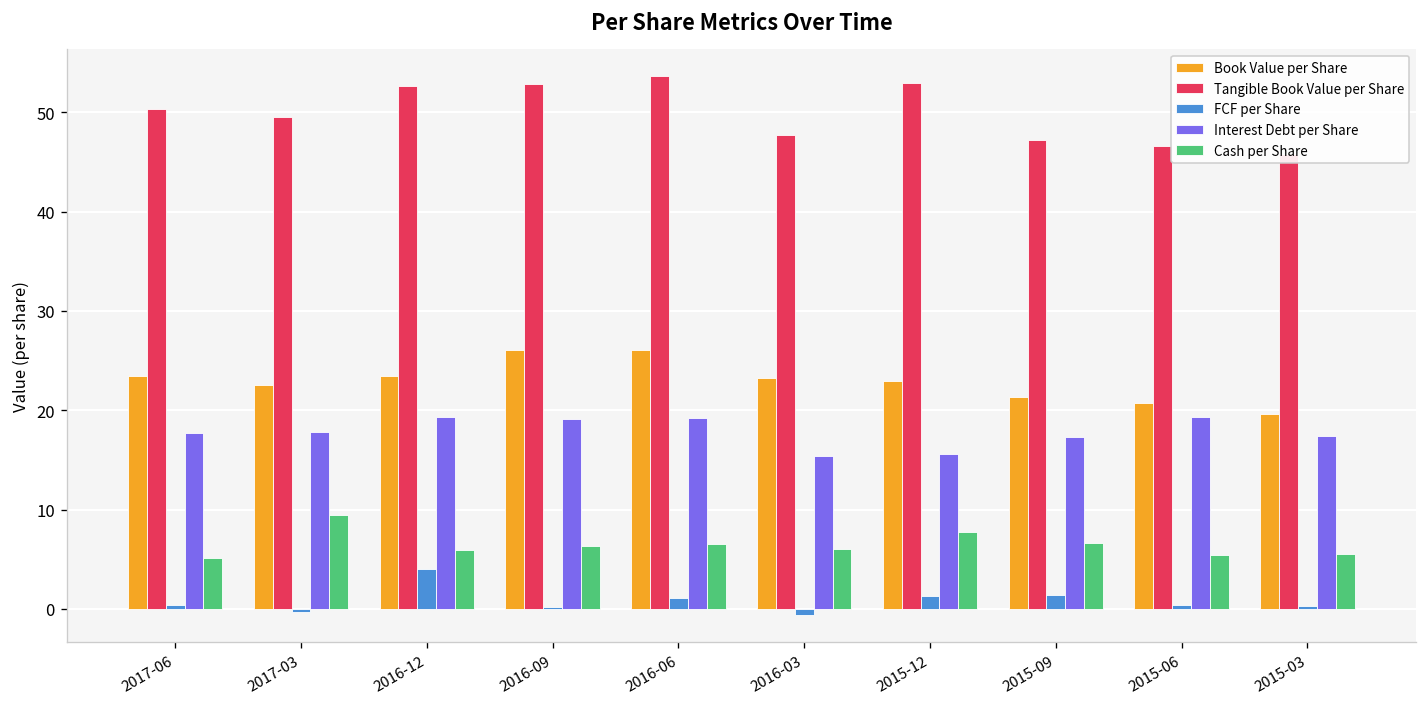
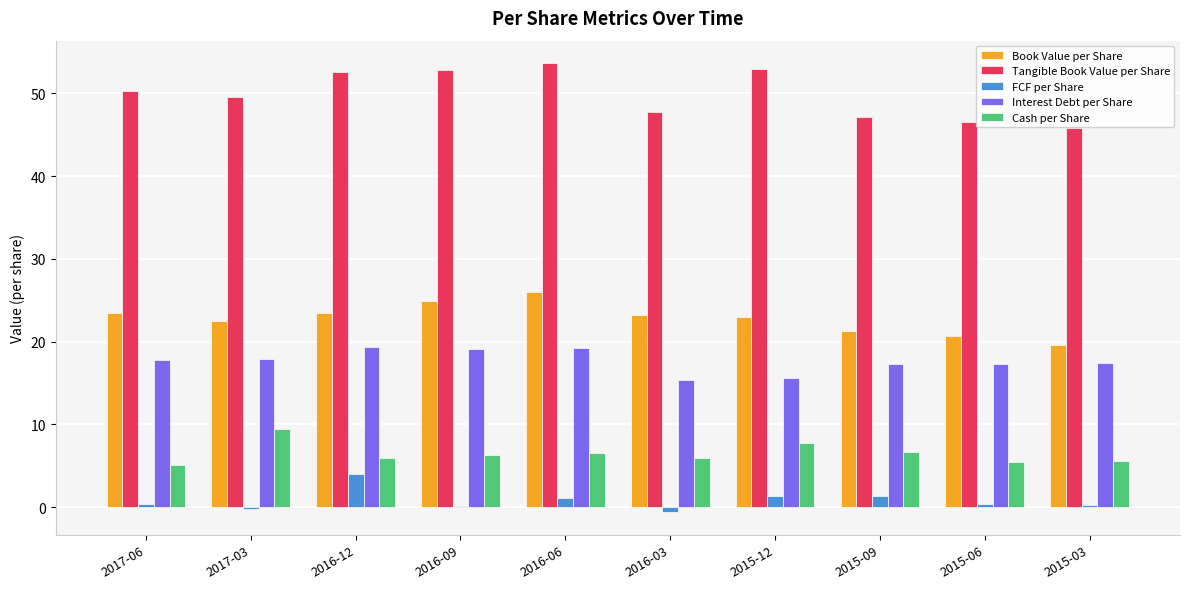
Book Value per Share, 2016-09: 26 -> 25
Interest Debt per Share, 2015-06: 19 -> 17
